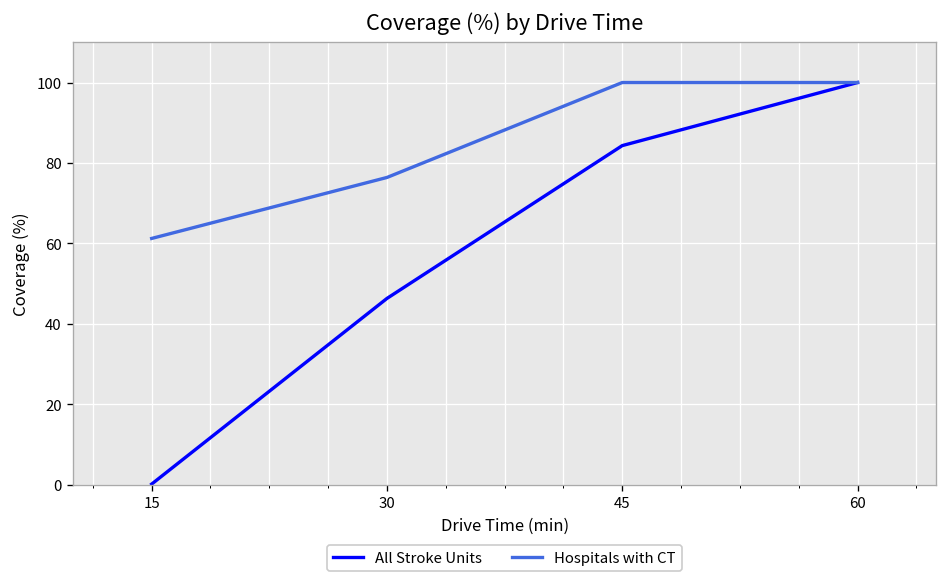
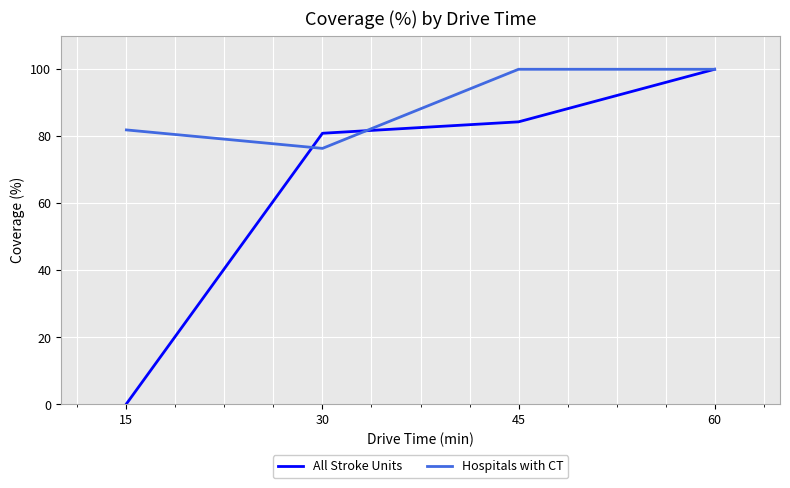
Hospitals with CT, 15: 61 -> 82
All Stroke Units, 30: 46 -> 81
